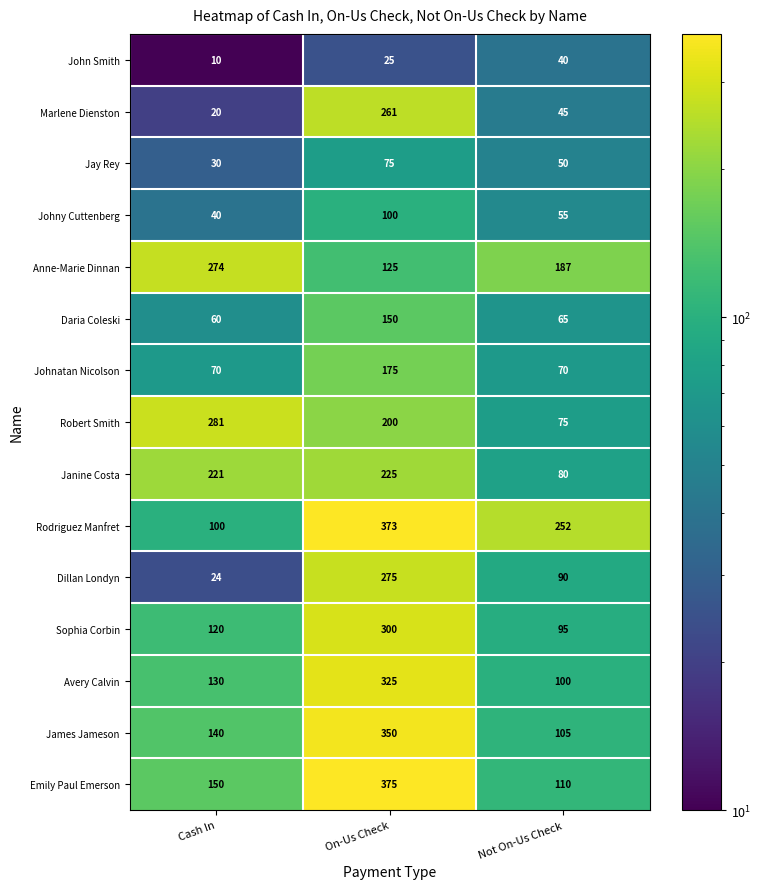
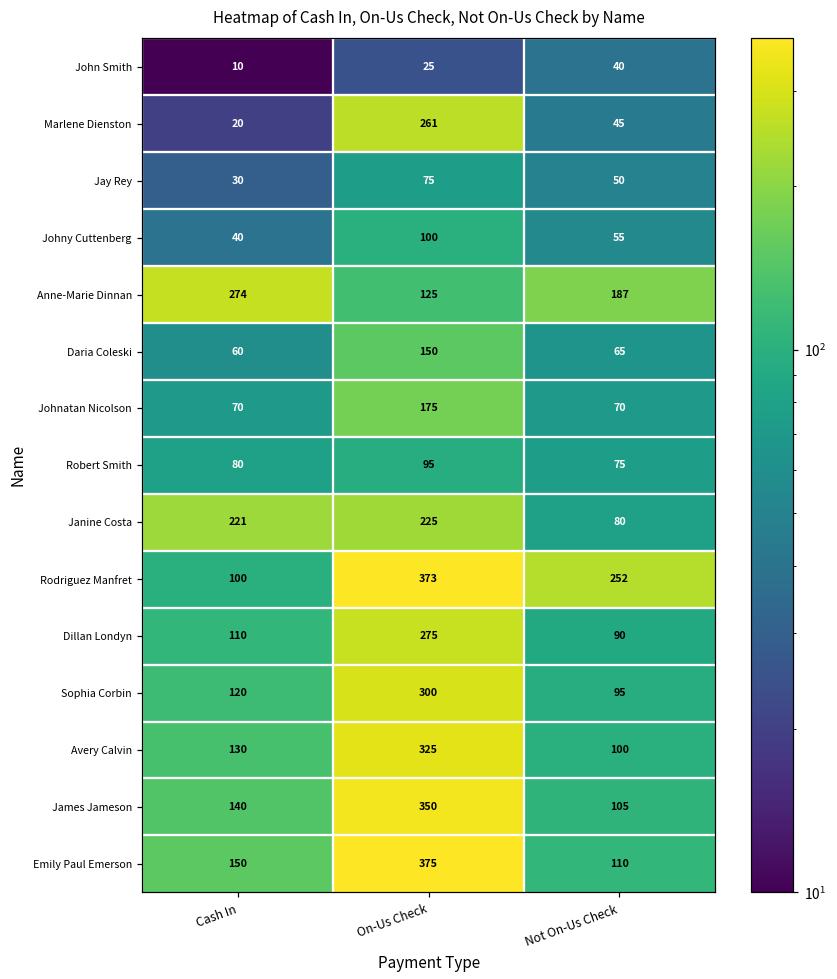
Robert Smith, Cash In: 281 -> 80
Robert Smith, On-Us Check: 200 -> 95
Dillan Londyn, Cash In: 24 -> 110
